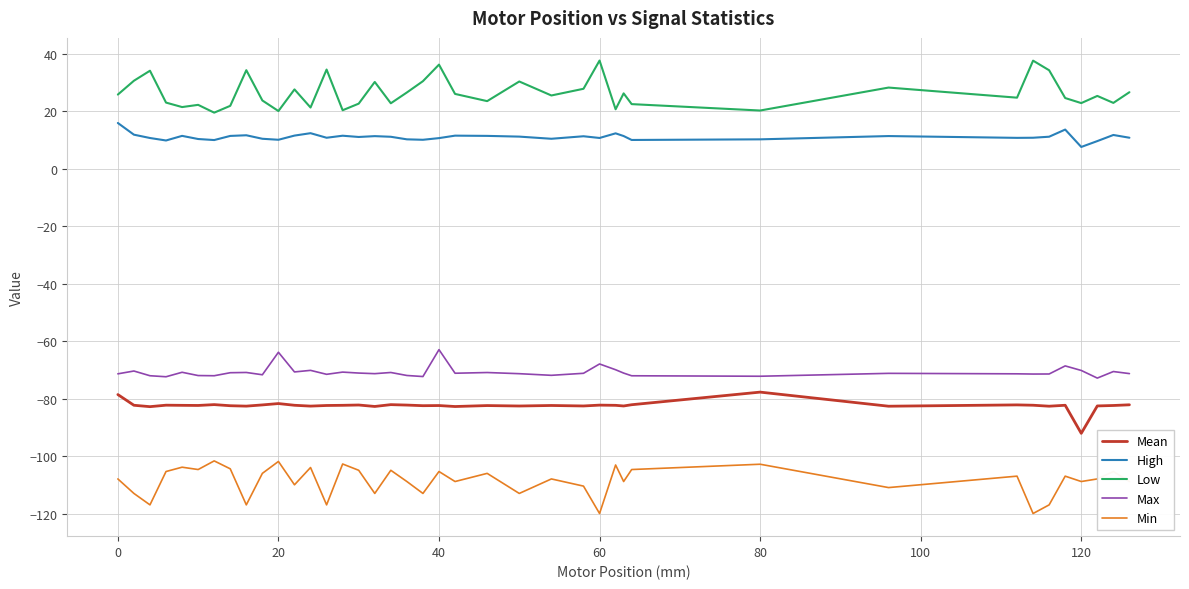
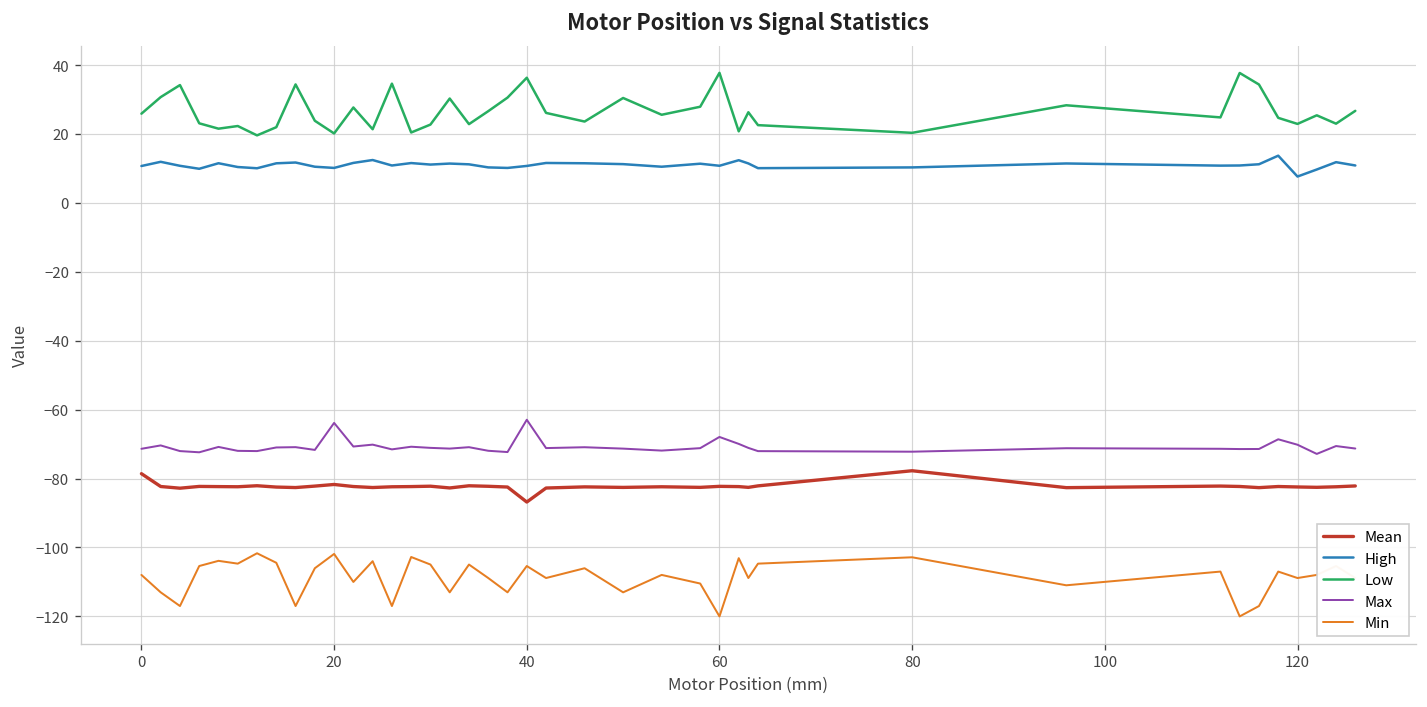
High, 0: 16 -> 11
Mean, 40: -82 -> -87
Mean, 120: -92 -> -82
